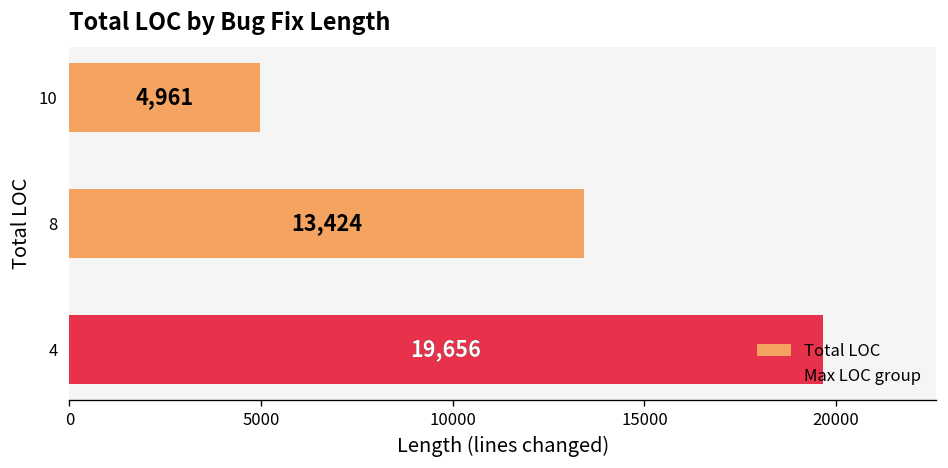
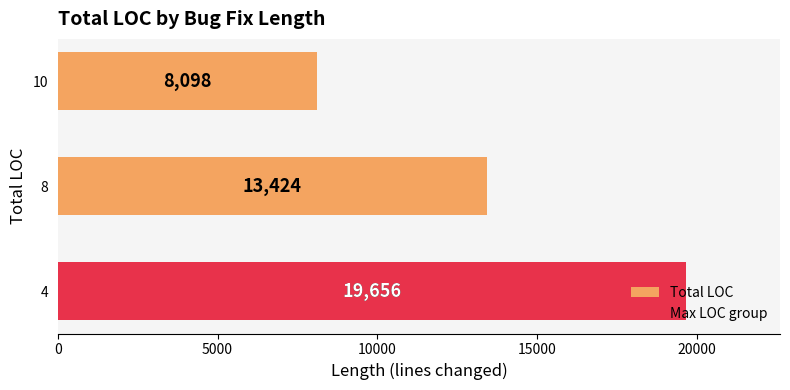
Total LOC, 10: 4,961 -> 8,098
